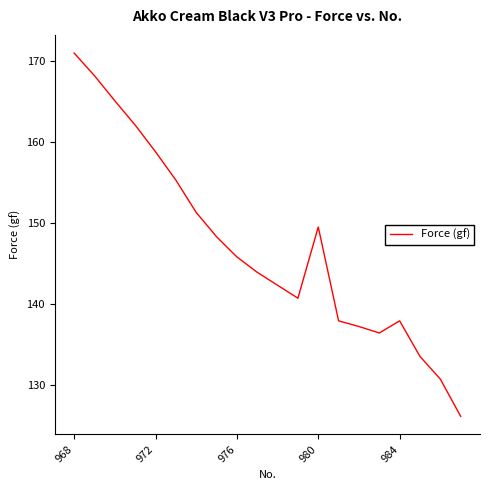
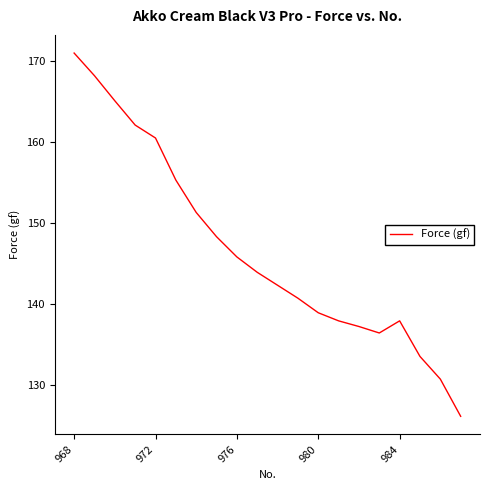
972: 159 -> 161
980: 150 -> 139
